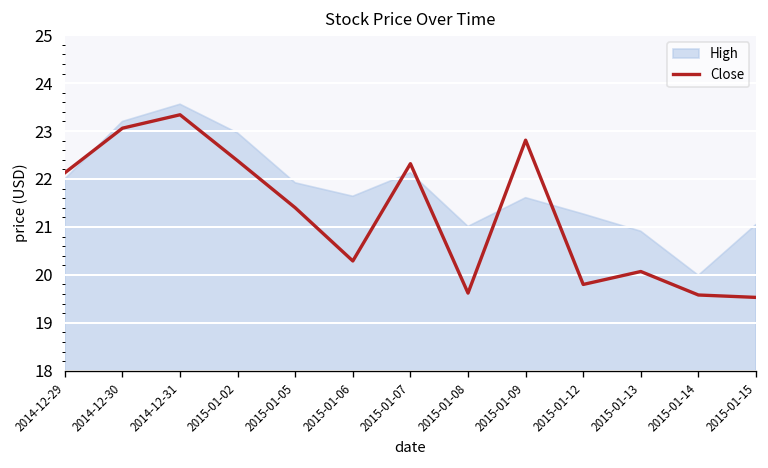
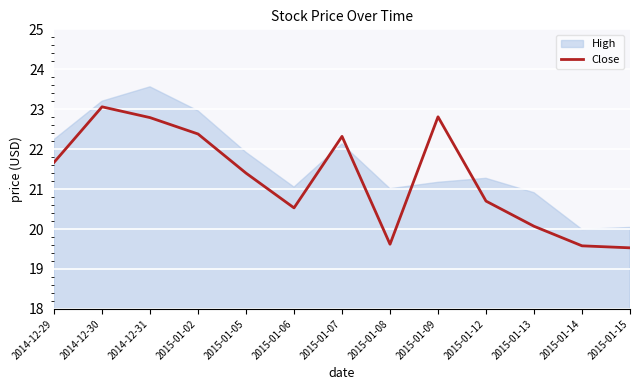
Close, 2014-12-29: 22.1 -> 21.7
High, 2014-12-29: 22.0 -> 22.2
Close, 2014-12-31: 23.3 -> 22.8
Close, 2015-01-06: 20.3 -> 20.5
High, 2015-01-06: 21.6 -> 21.1
High, 2015-01-09: 21.6 -> 21.2
Close, 2015-01-12: 19.8 -> 20.7
High, 2015-01-15: 21.1 -> 20.0
